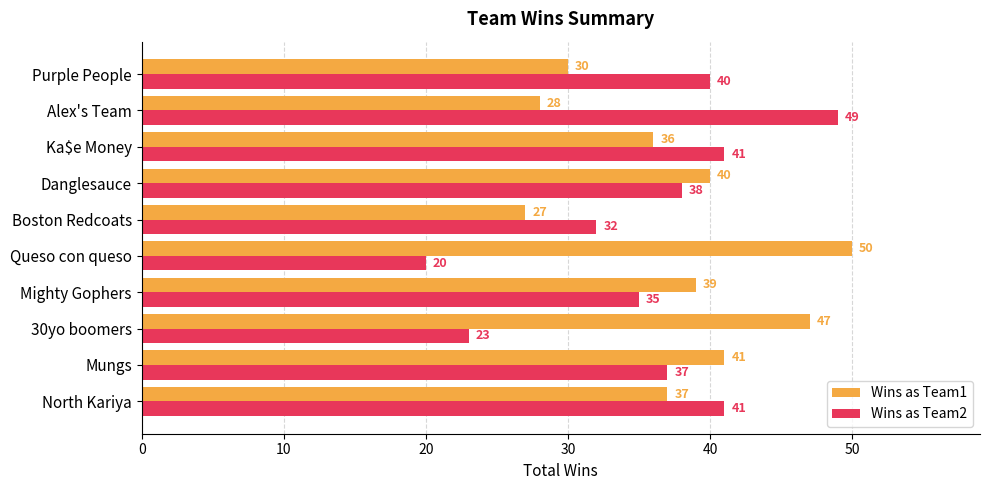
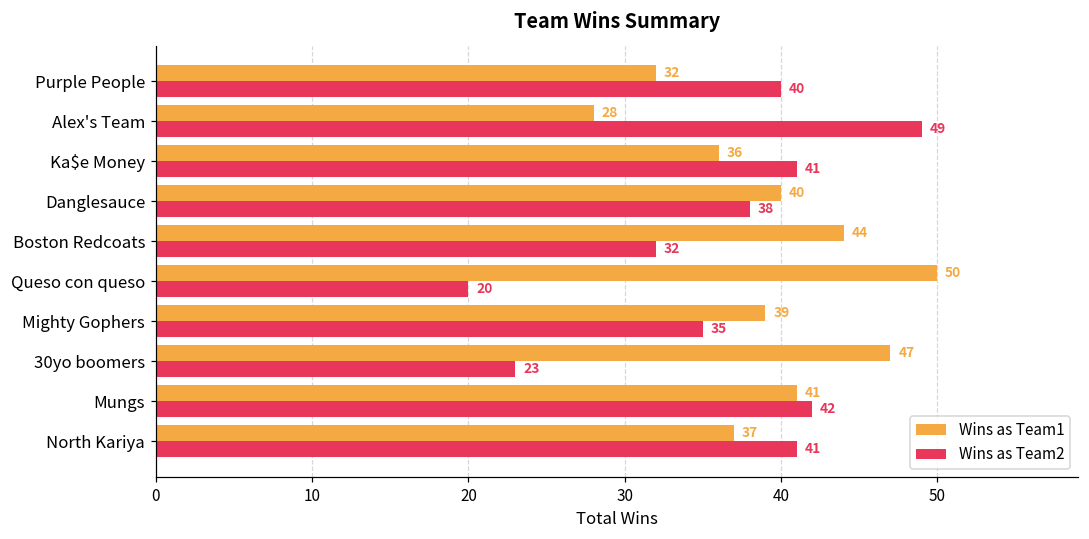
Wins as Team1, Purple People: 30 -> 32
Wins as Team1, Boston Redcoats: 27 -> 44
Wins as Team2, Mungs: 37 -> 42
